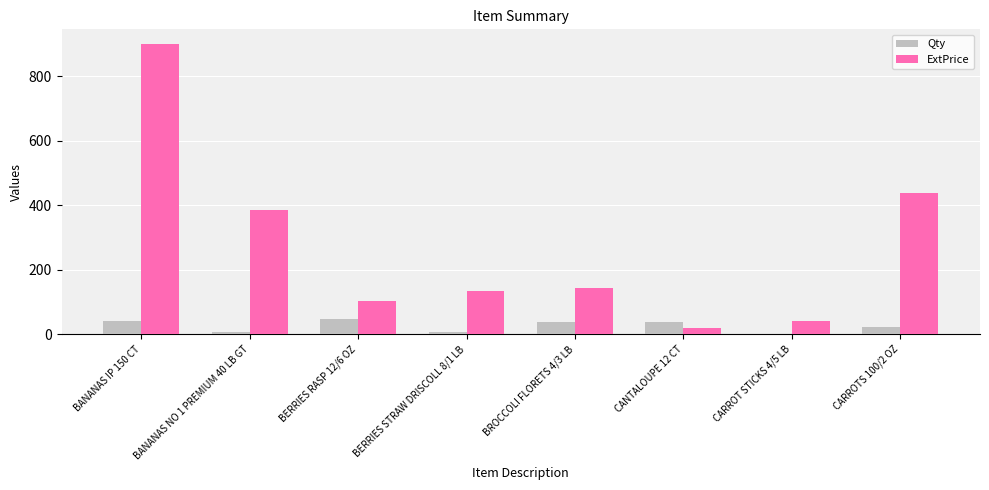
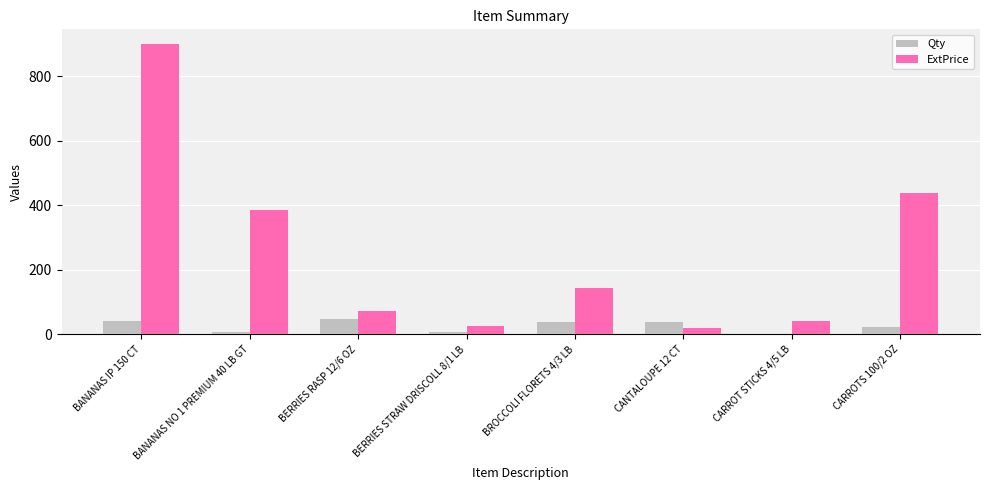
ExtPrice, BERRIES RASP 12/6 OZ: 100 -> 70
ExtPrice, BERRIES STRAW DRISCOLL 8/1 LB: 130 -> 30
